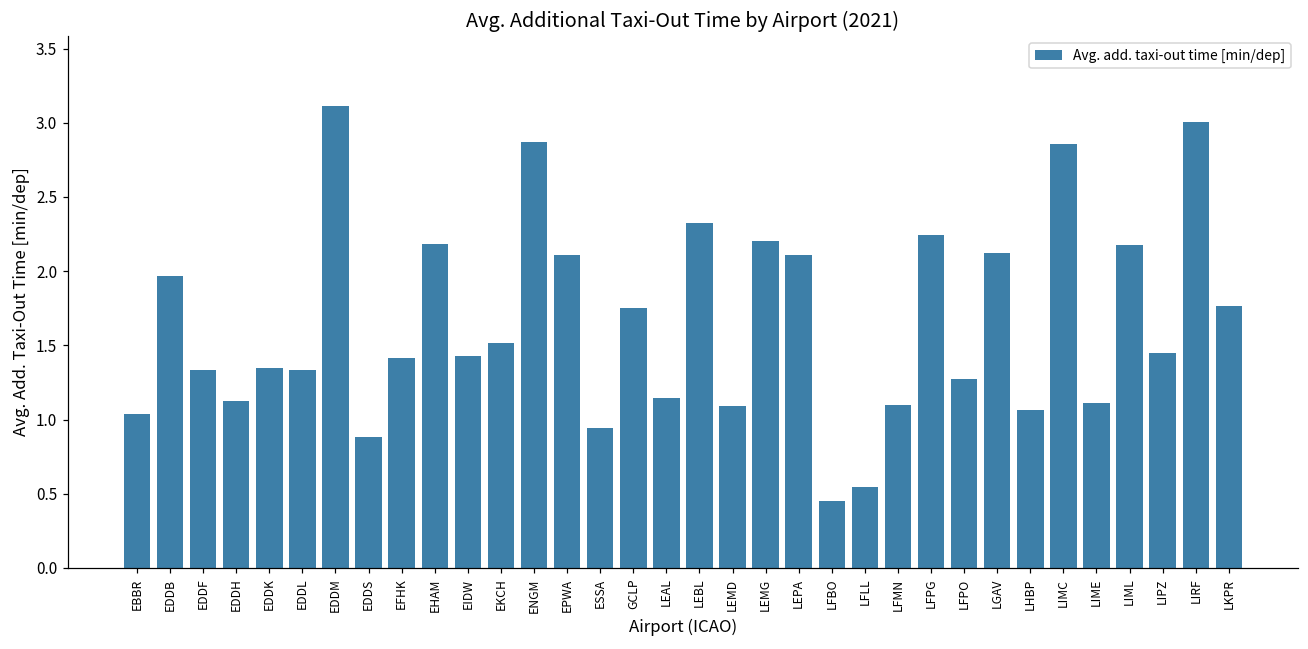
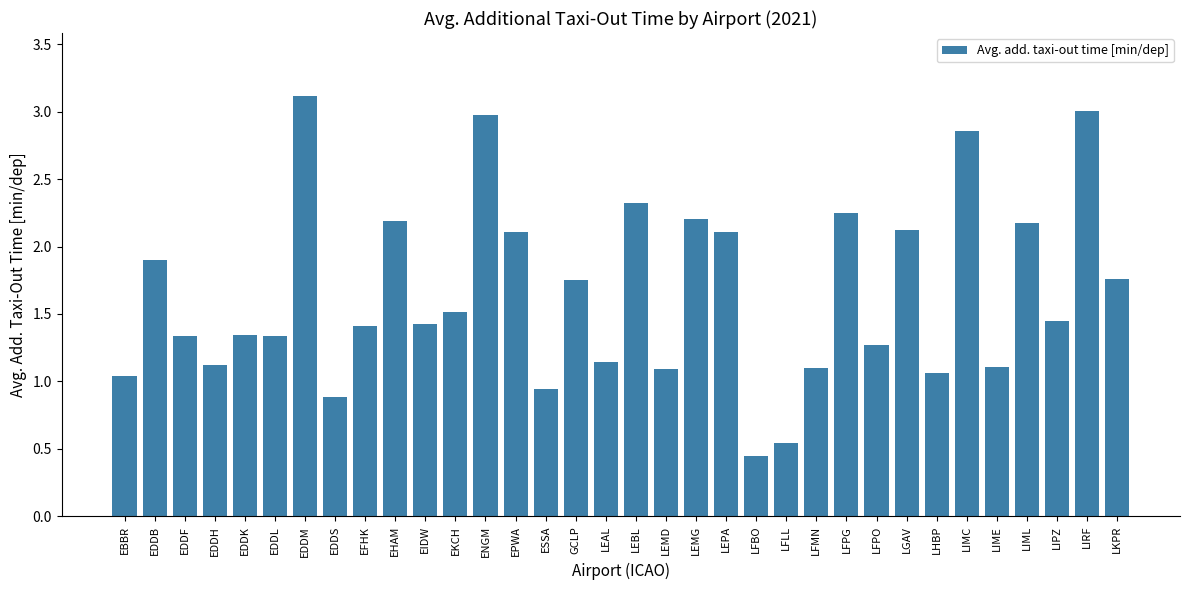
EDDB: 1.97 -> 1.90
ENGM: 2.87 -> 2.97
